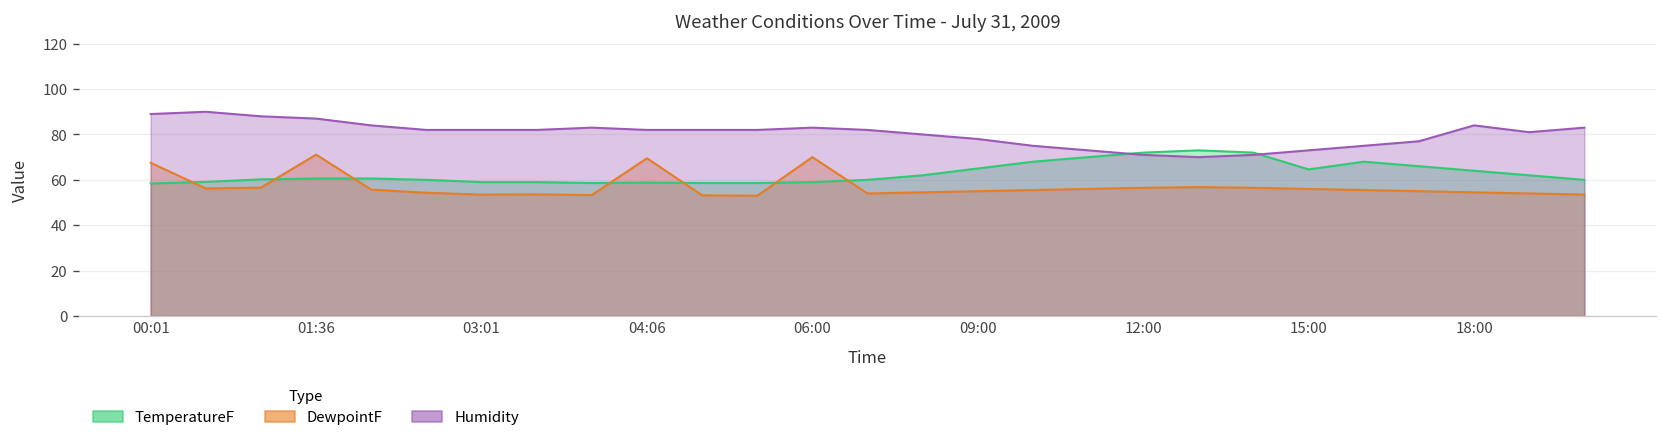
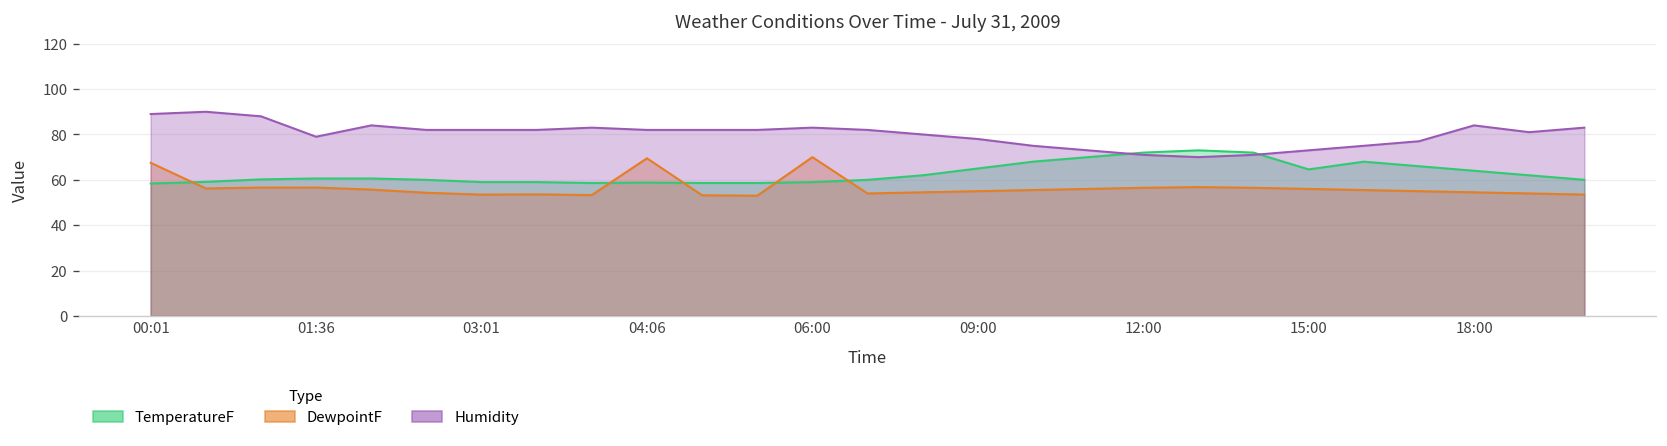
DewpointF, 01:36: 71 -> 57
Humidity, 01:36: 87 -> 79
